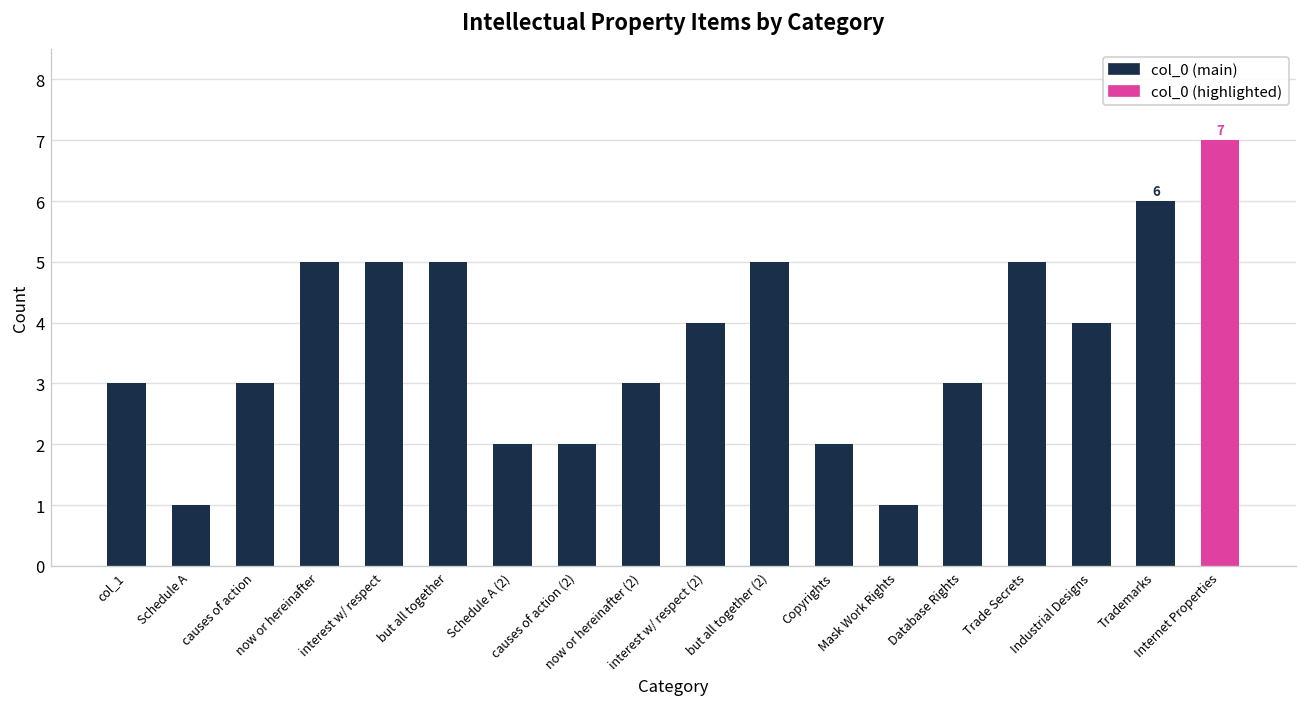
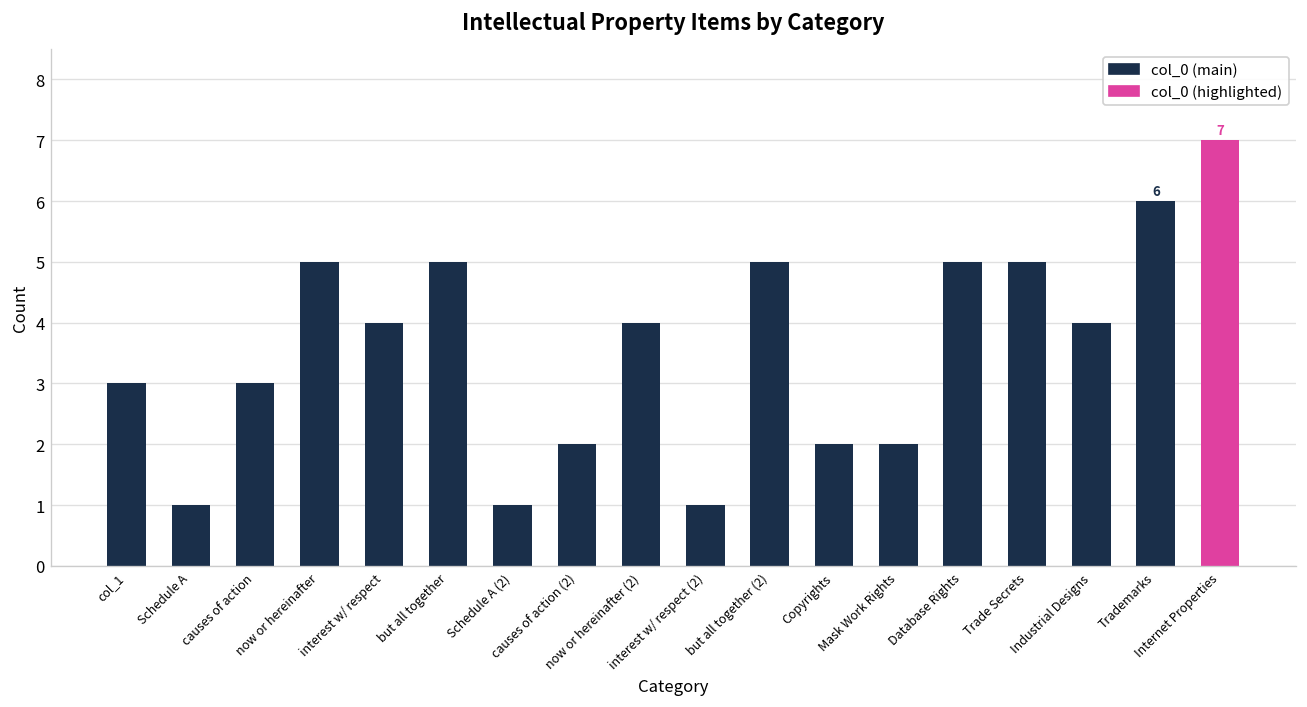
interest w/ respect: 5 -> 4
Schedule A (2): 2 -> 1
now or hereinafter (2): 3 -> 4
interest w/ respect (2): 4 -> 1
Mask Work Rights: 1 -> 2
Database Rights: 3 -> 5
